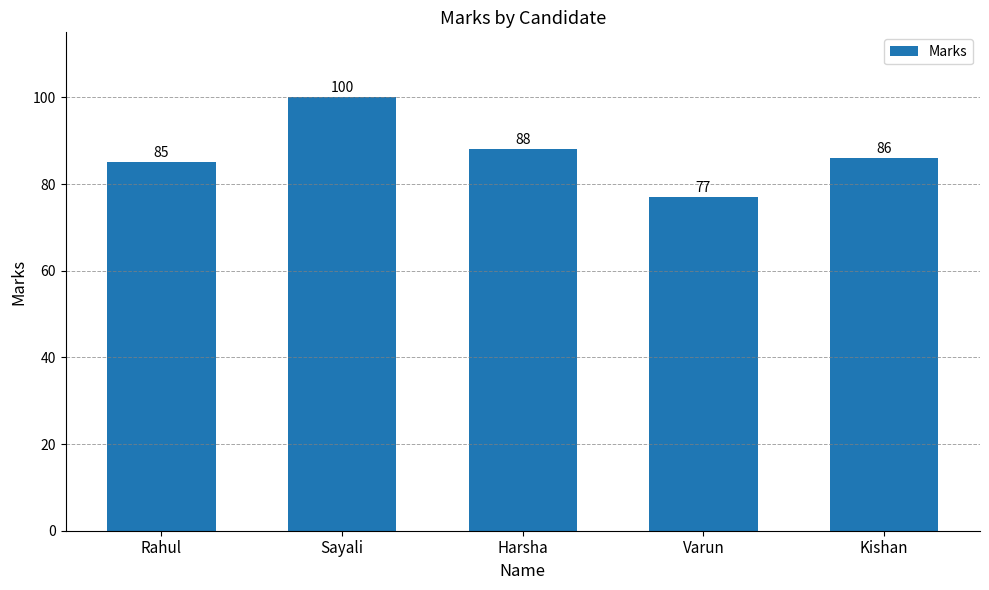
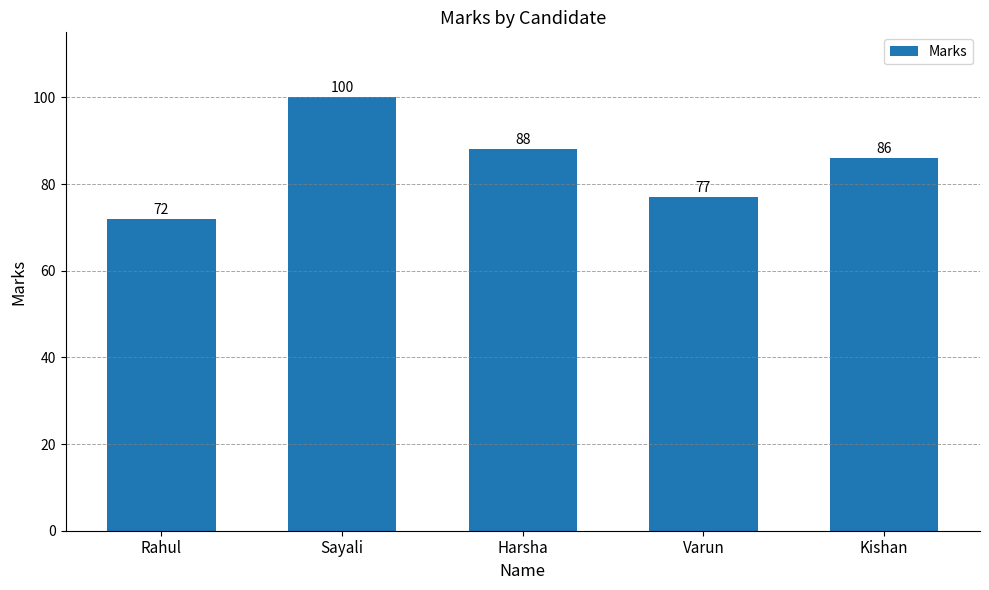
Rahul: 85 -> 72
